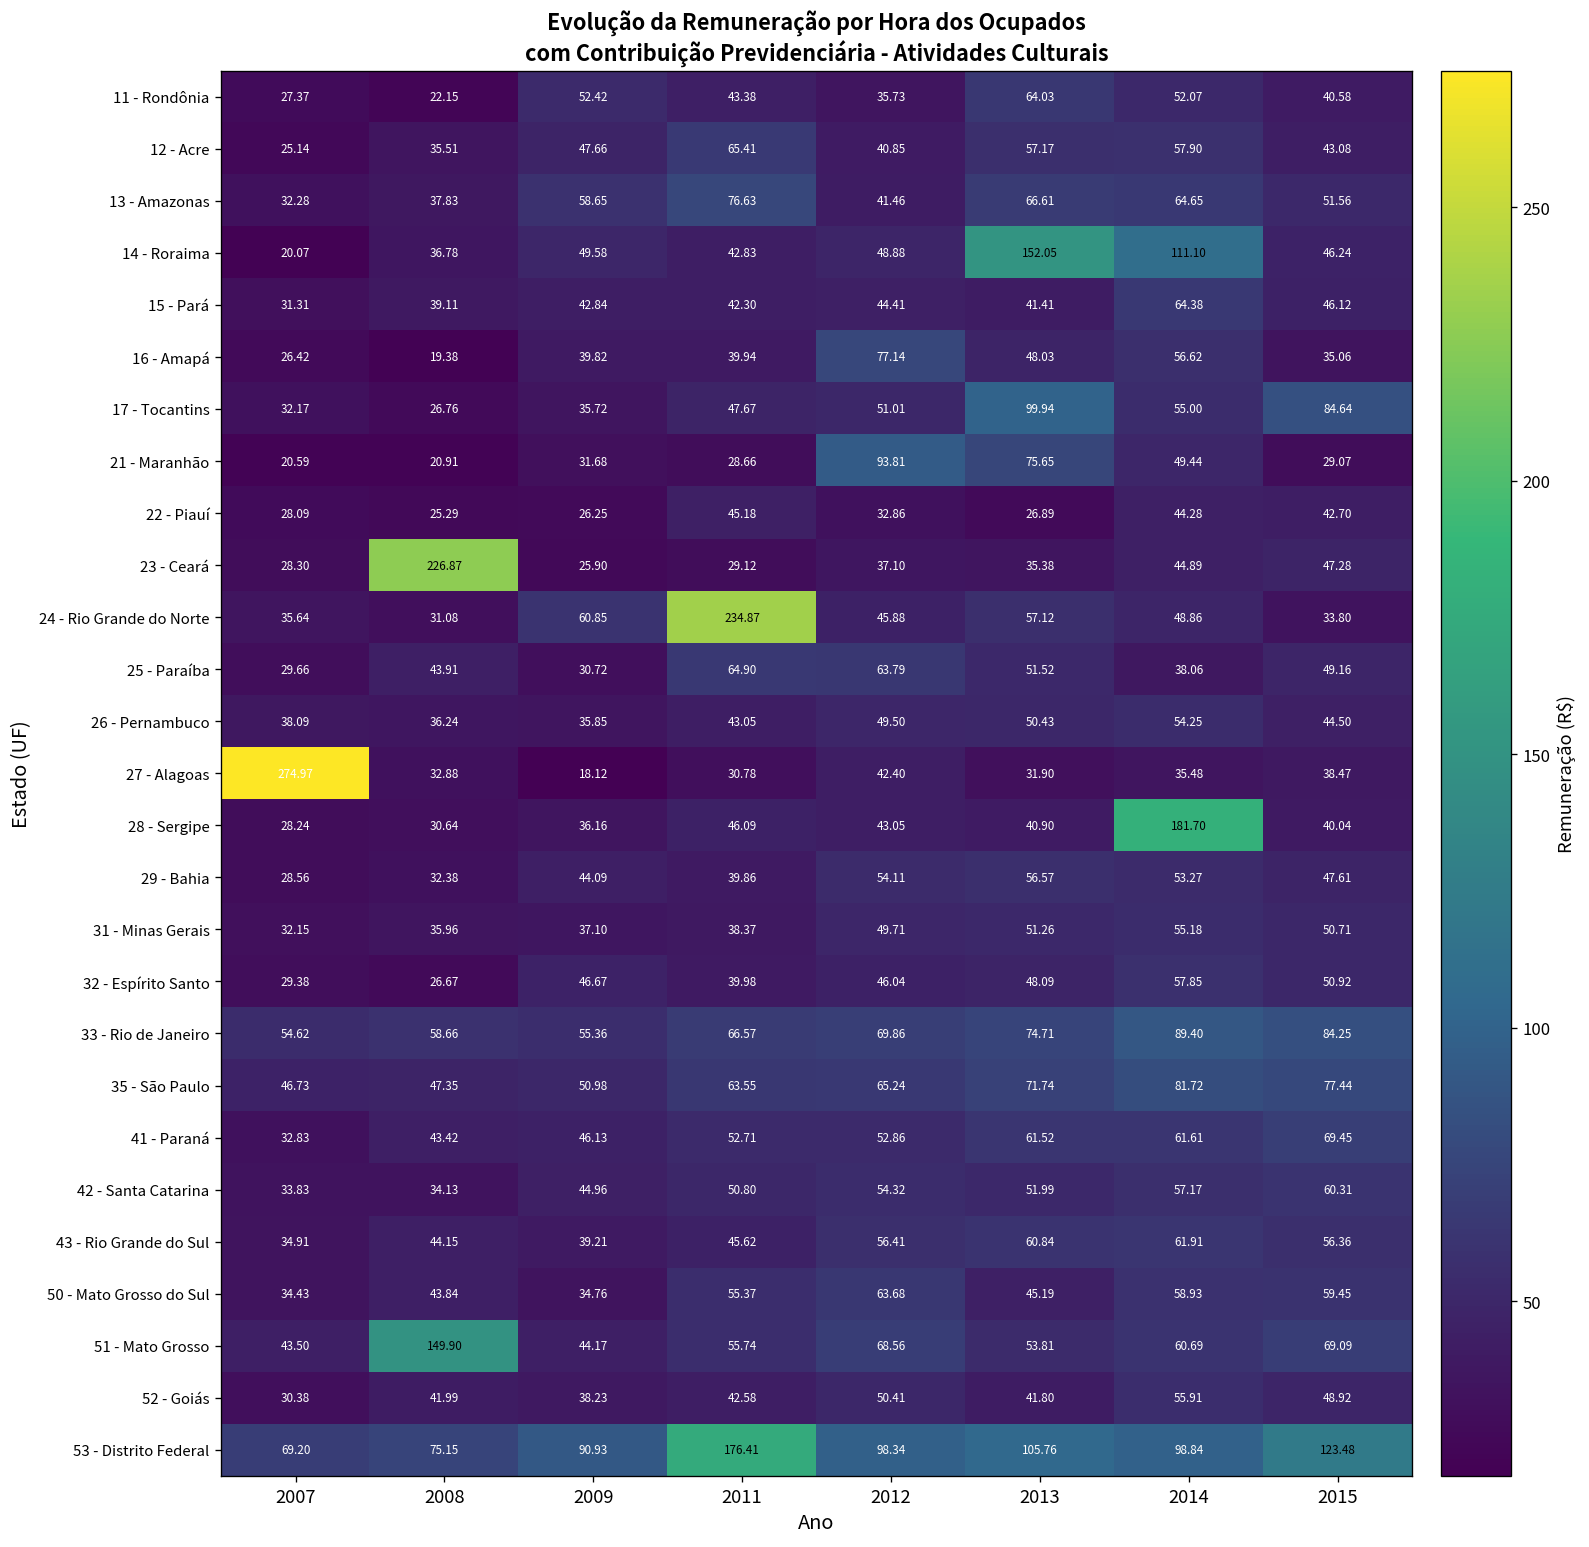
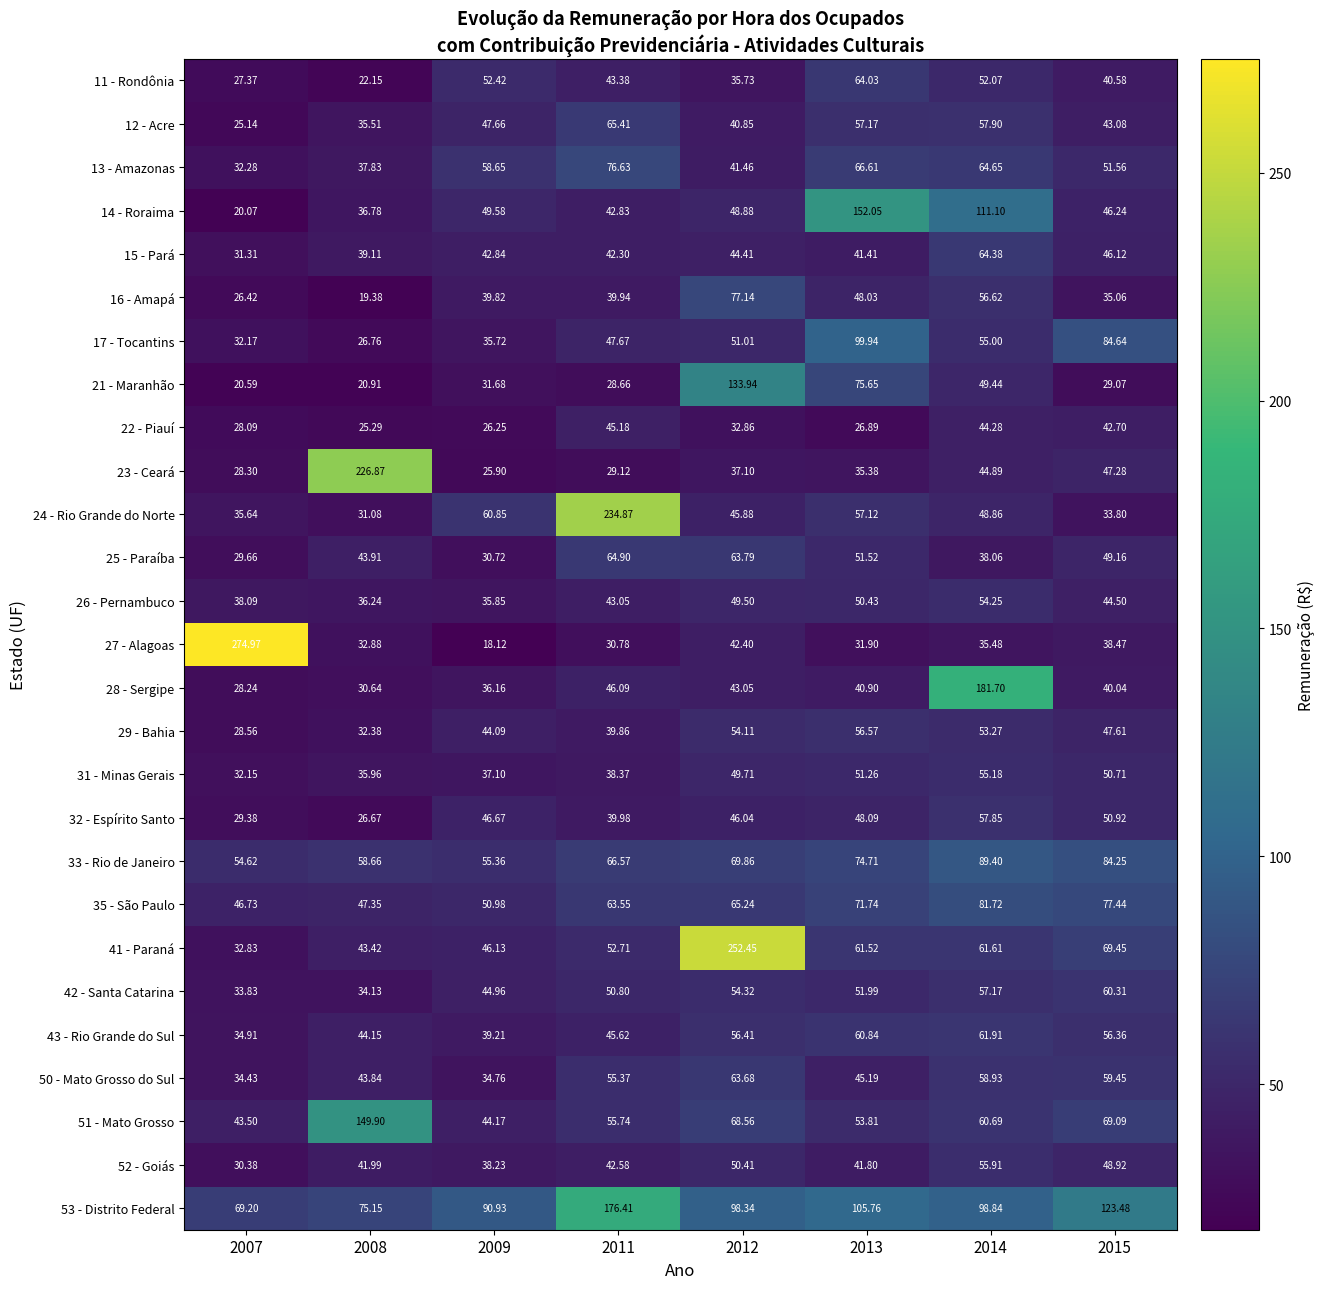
21 - Maranhão, 2012: 93.81 -> 133.94
41 - Paraná, 2012: 52.86 -> 252.45
